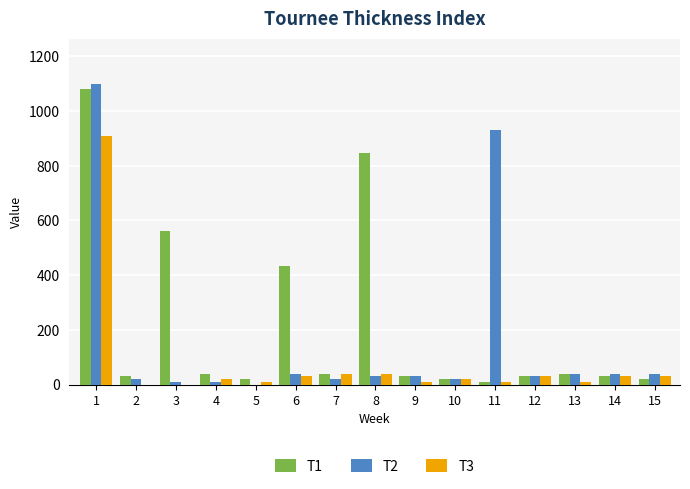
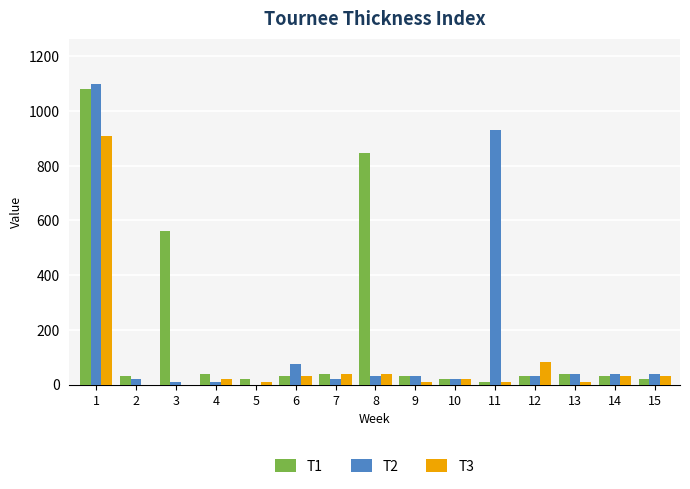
T1, 6: 430 -> 30
T2, 6: 40 -> 80
T3, 12: 30 -> 80
